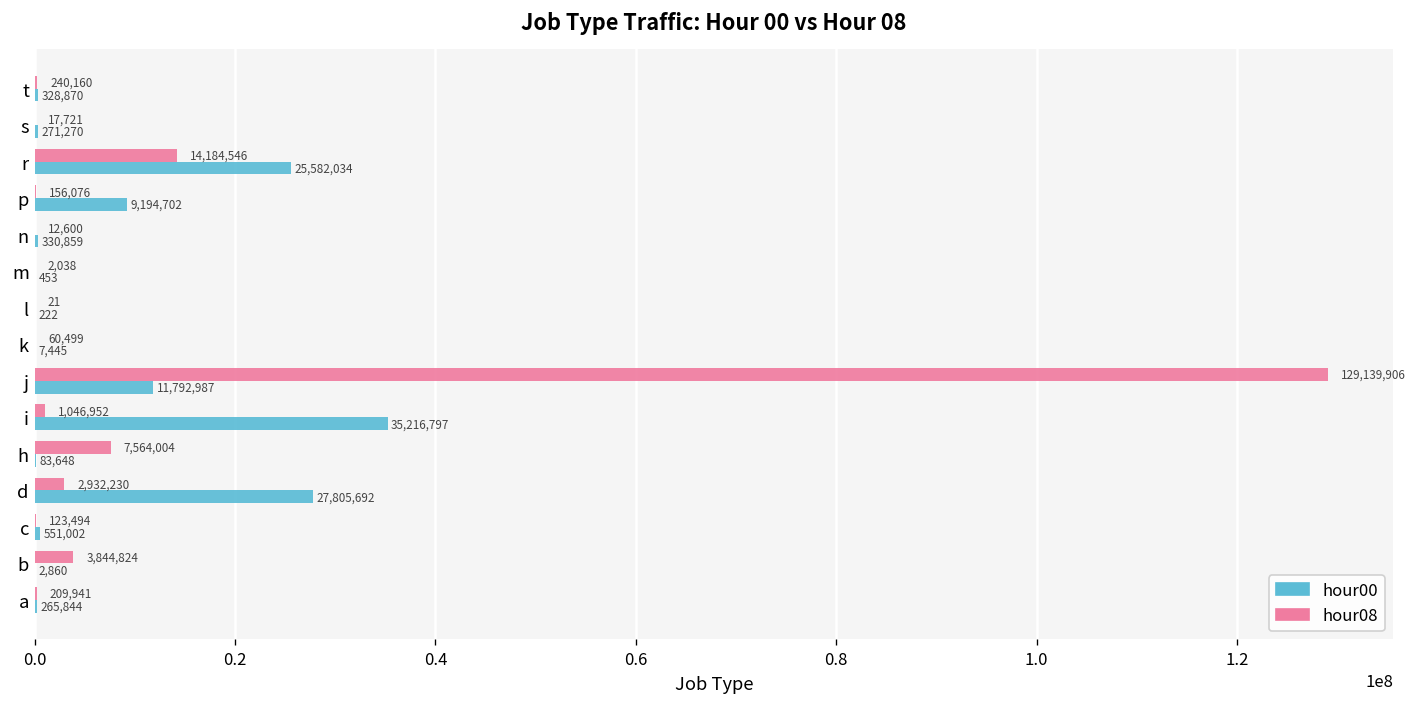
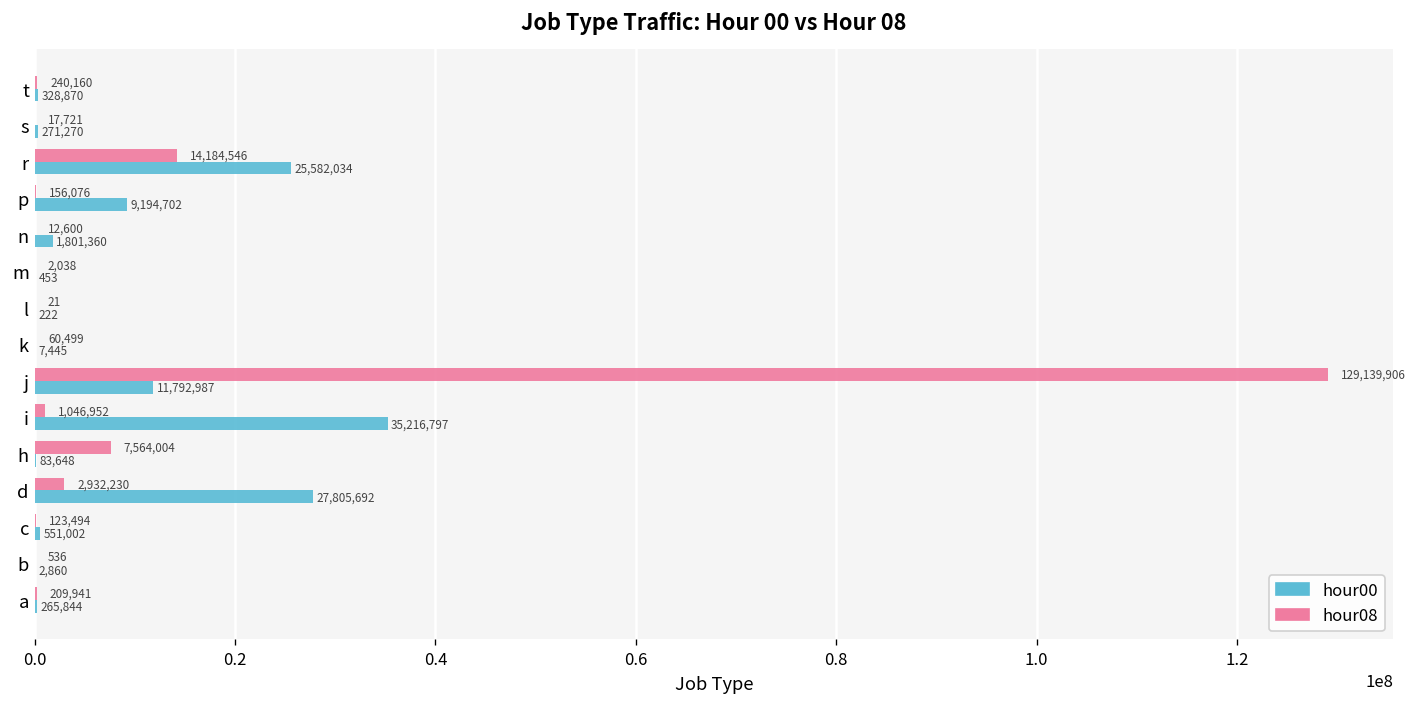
hour00, n: 330,859 -> 1,801,360
hour08, b: 3,844,824 -> 536
